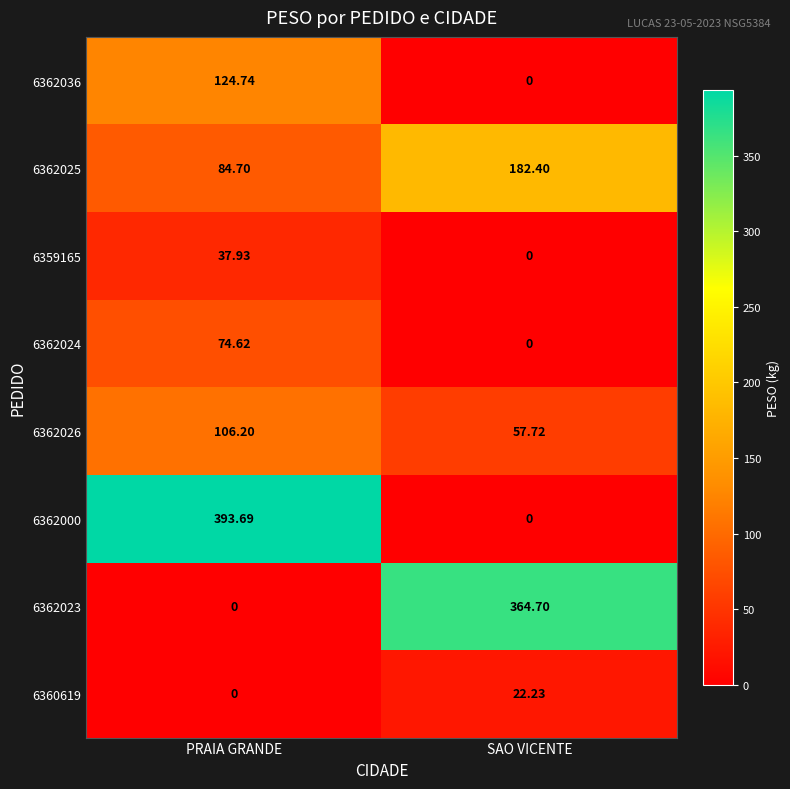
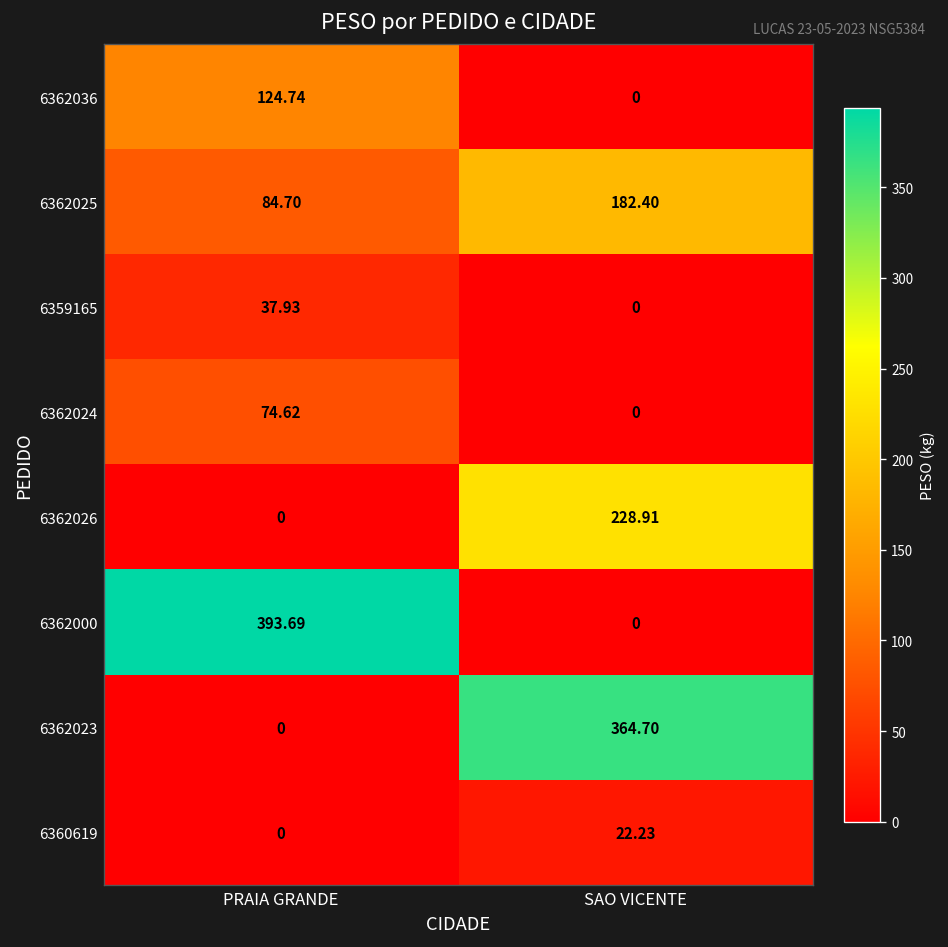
6362026, PRAIA GRANDE: 106.20 -> 0
6362026, SAO VICENTE: 57.72 -> 228.91
